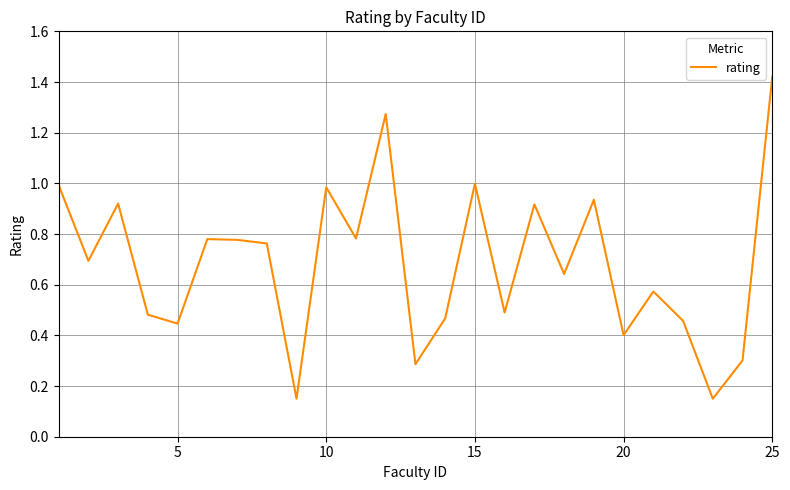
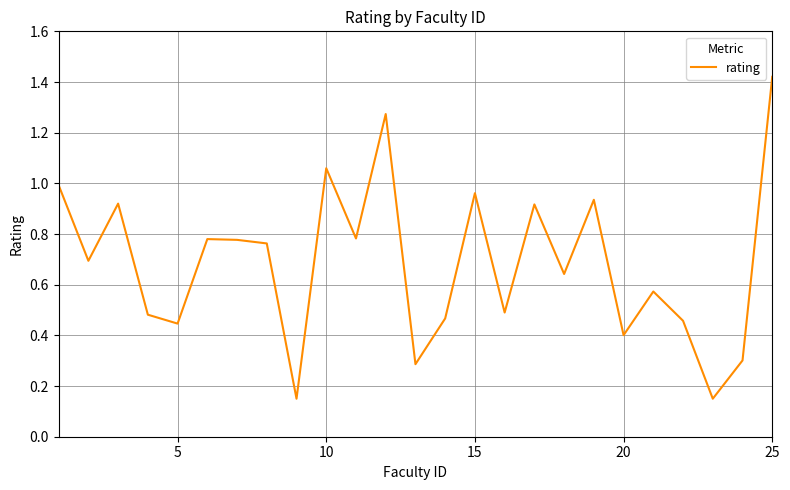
10: 0.98 -> 1.06
15: 1.00 -> 0.96
